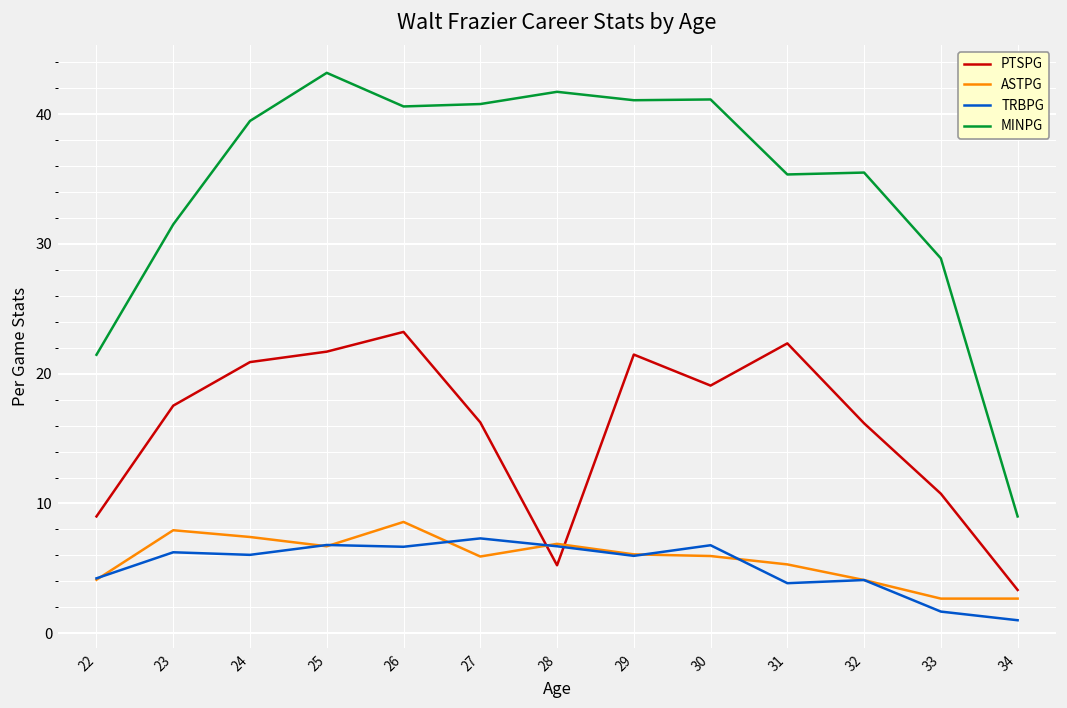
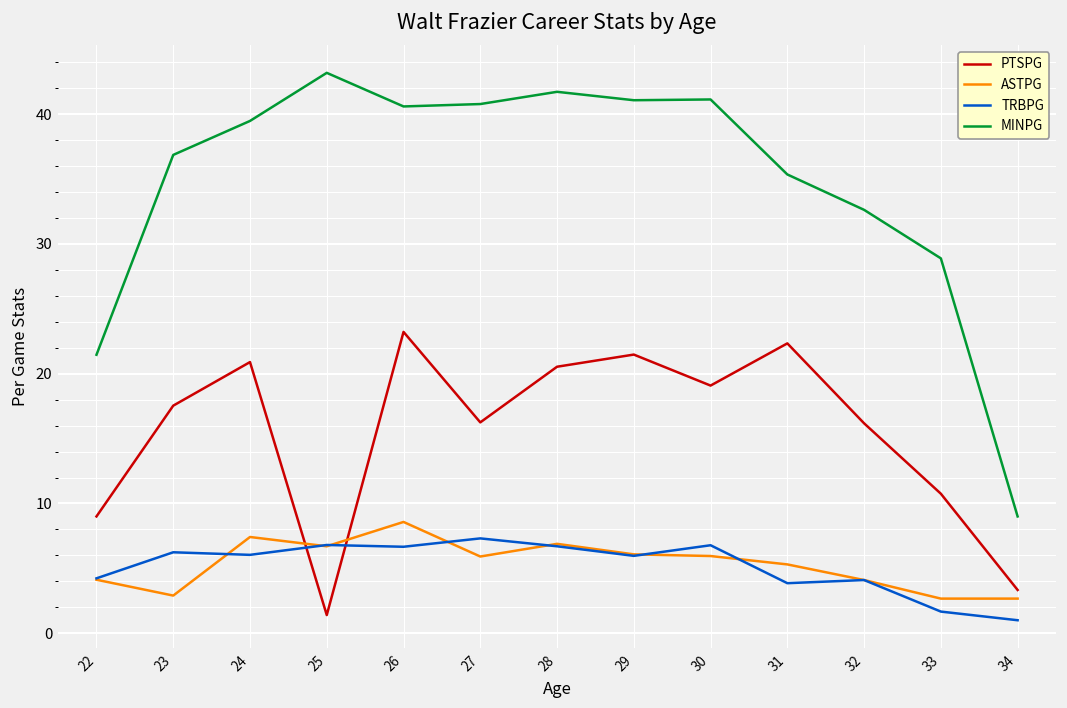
ASTPG, 23: 7.9 -> 2.9
MINPG, 23: 31.5 -> 36.9
PTSPG, 25: 21.7 -> 1.4
PTSPG, 28: 5.2 -> 20.5
MINPG, 32: 35.5 -> 32.6
